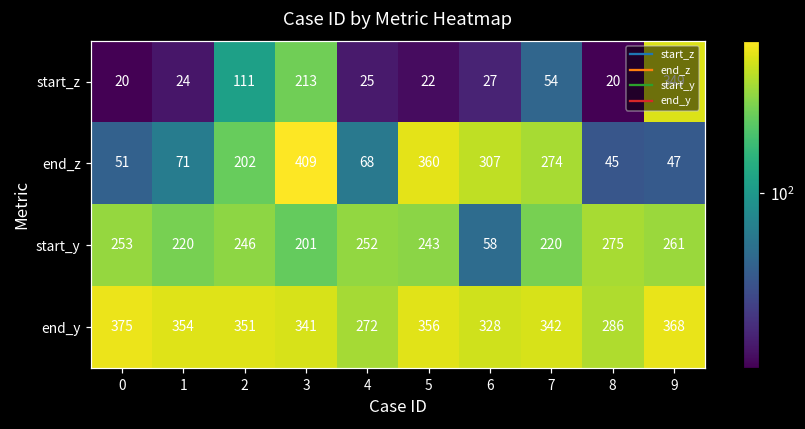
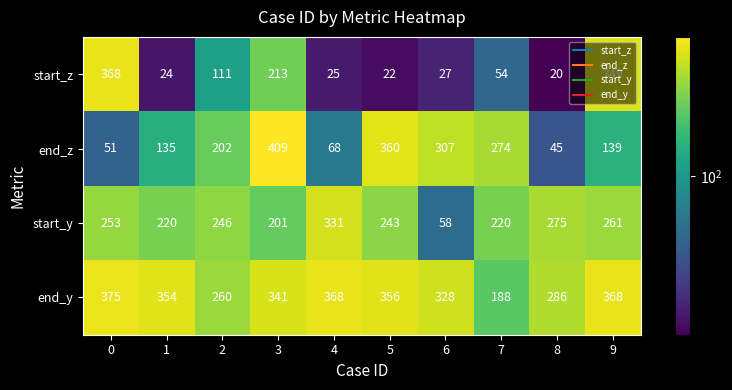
start_z, 0: 20 -> 368
end_z, 1: 71 -> 135
end_z, 9: 47 -> 139
start_y, 4: 252 -> 331
end_y, 2: 351 -> 260
end_y, 4: 272 -> 368
end_y, 7: 342 -> 188
